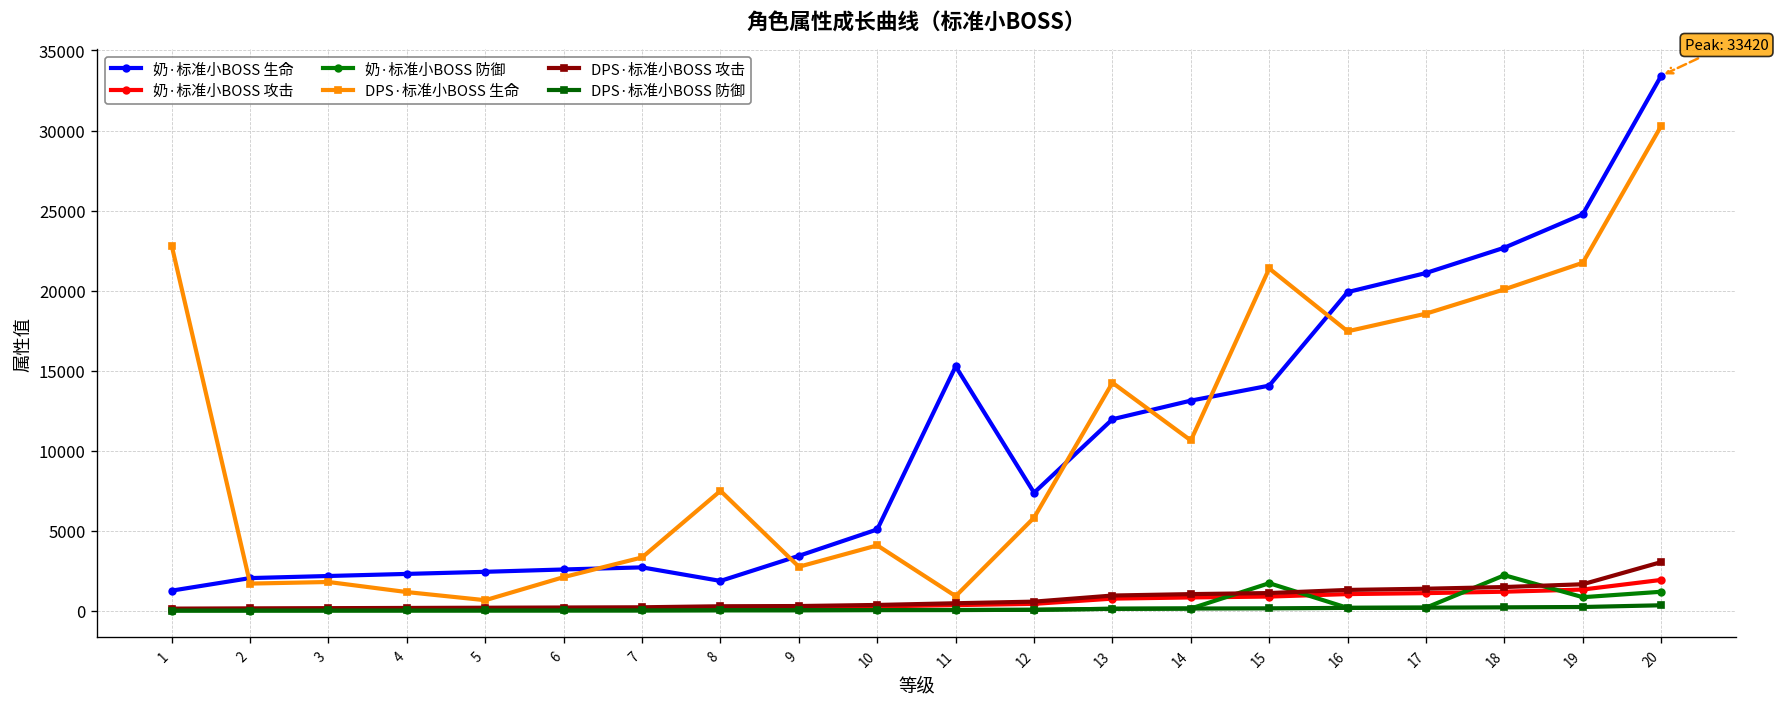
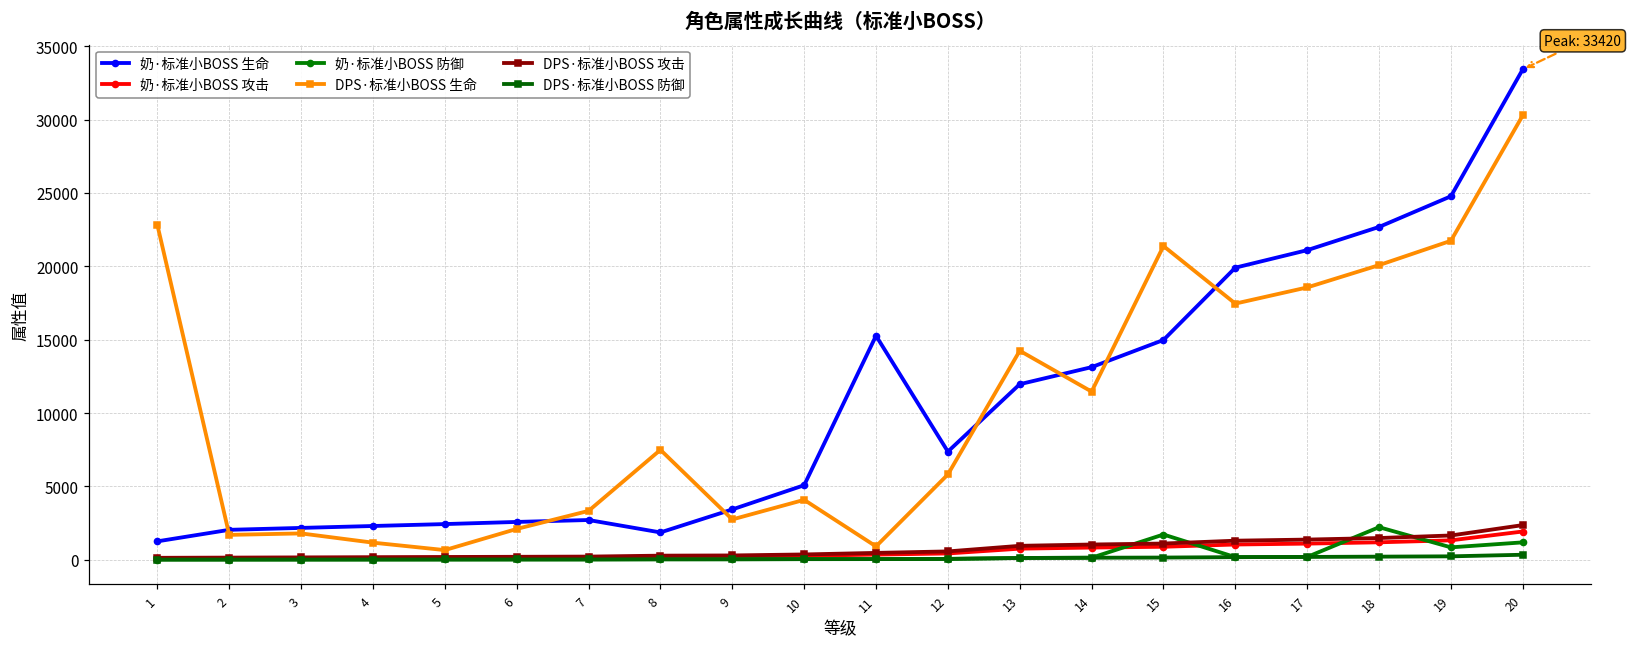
DPS·标准小BOSS 生命, 14: 10600 -> 11500
奶·标准小BOSS 生命, 15: 14100 -> 15000
DPS·标准小BOSS 攻击, 20: 3000 -> 2400
